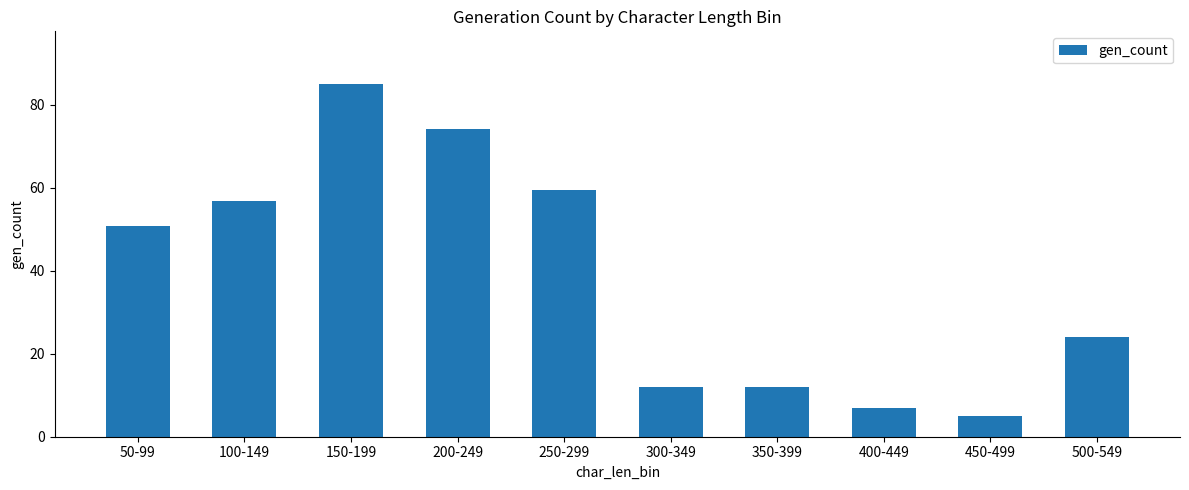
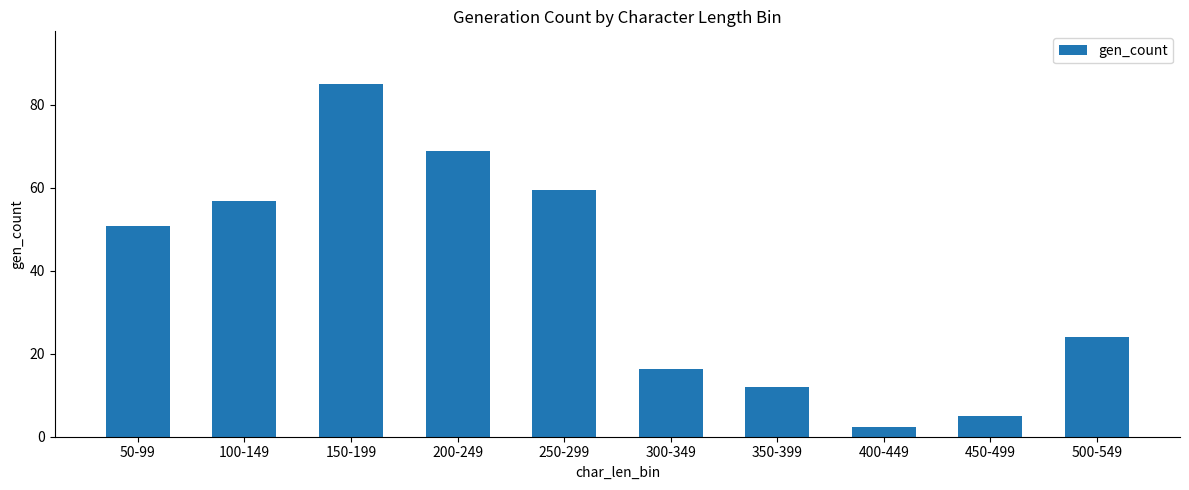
200-249: 74 -> 69
300-349: 12 -> 16
400-449: 7 -> 2
